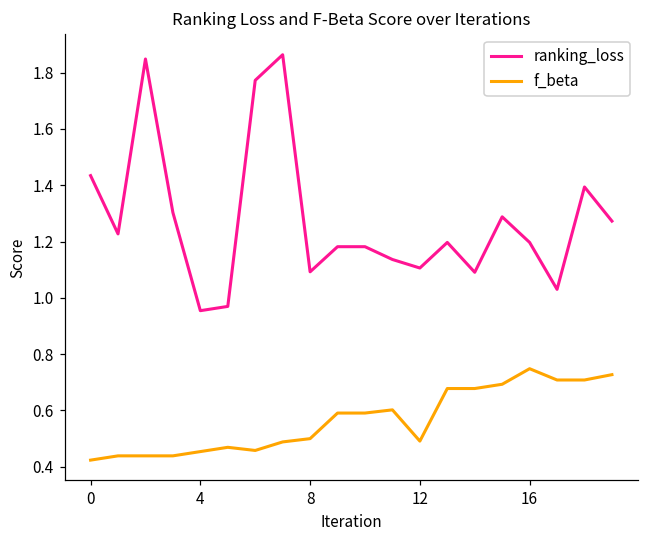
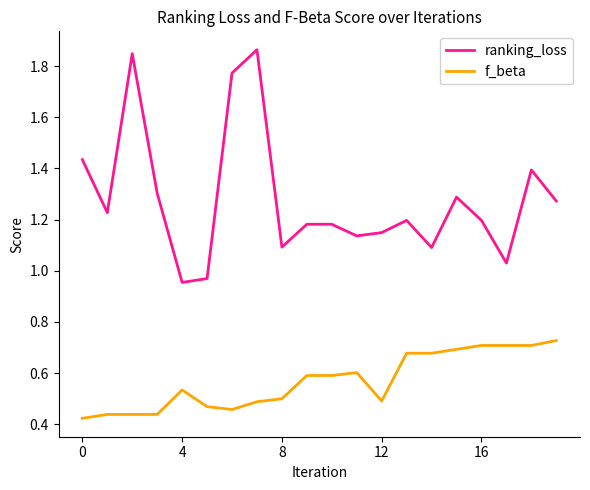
f_beta, 4: 0.45 -> 0.53
ranking_loss, 12: 1.11 -> 1.15
f_beta, 16: 0.75 -> 0.71
